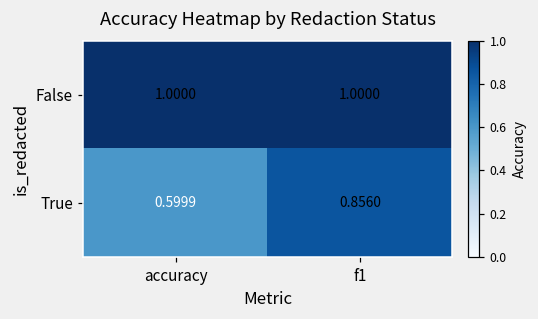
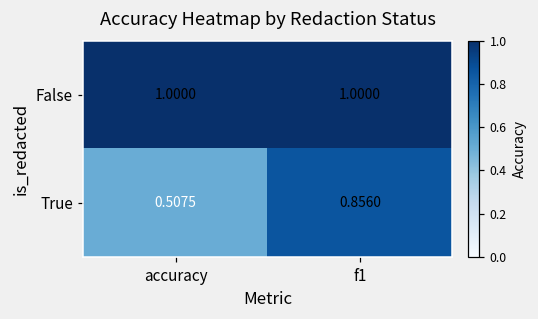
True, accuracy: 0.5999 -> 0.5075
